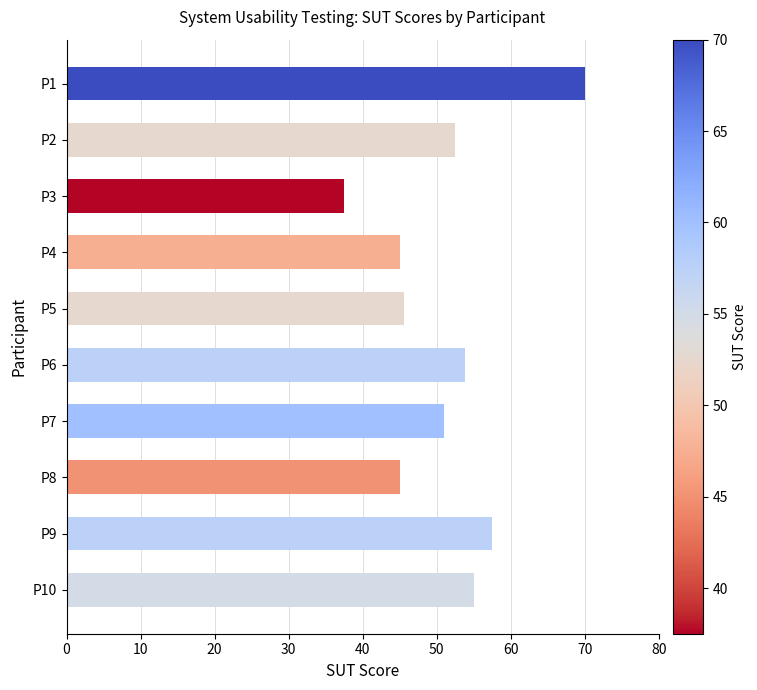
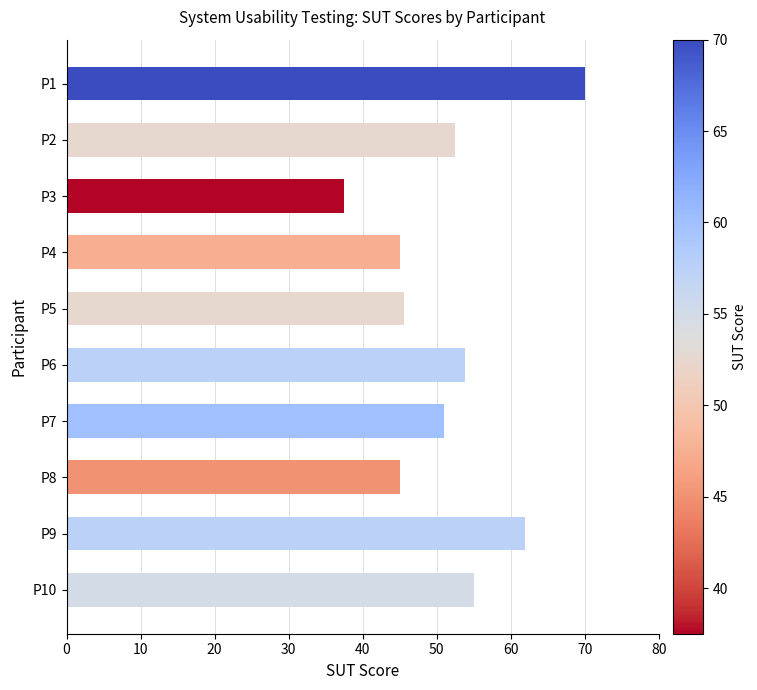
P9: 58 -> 62
